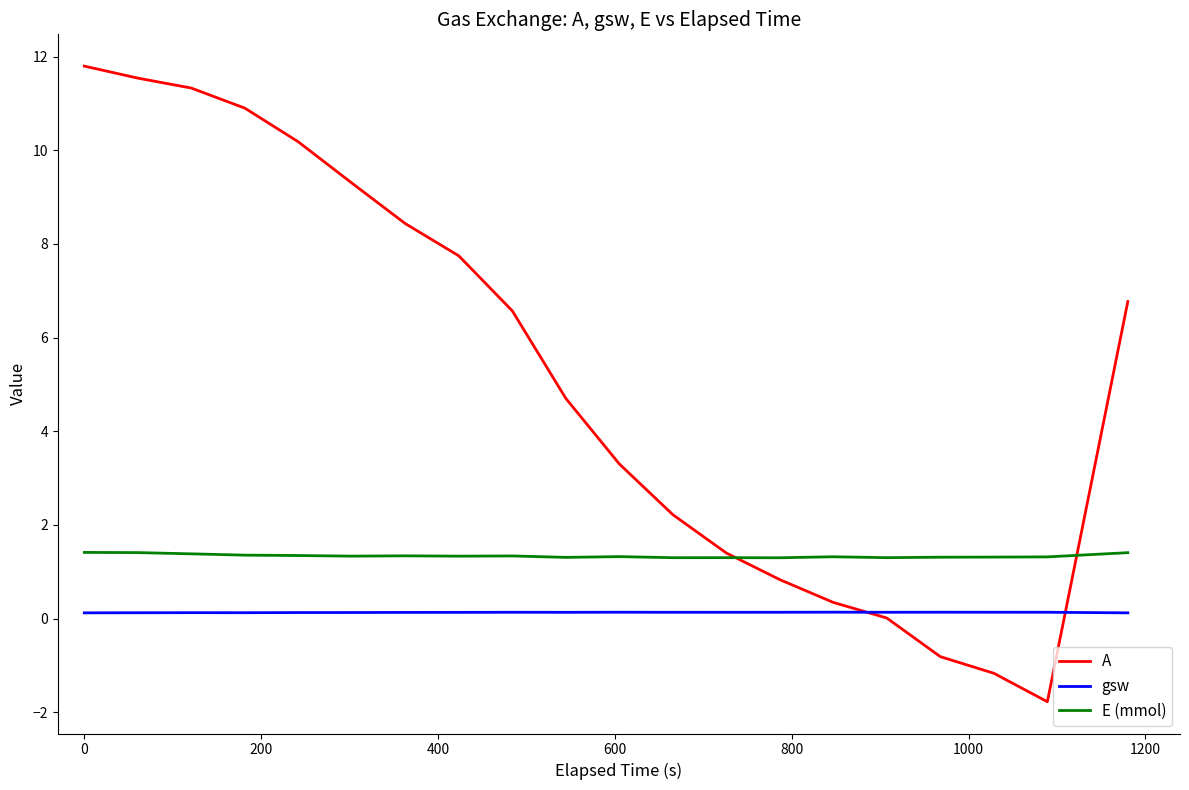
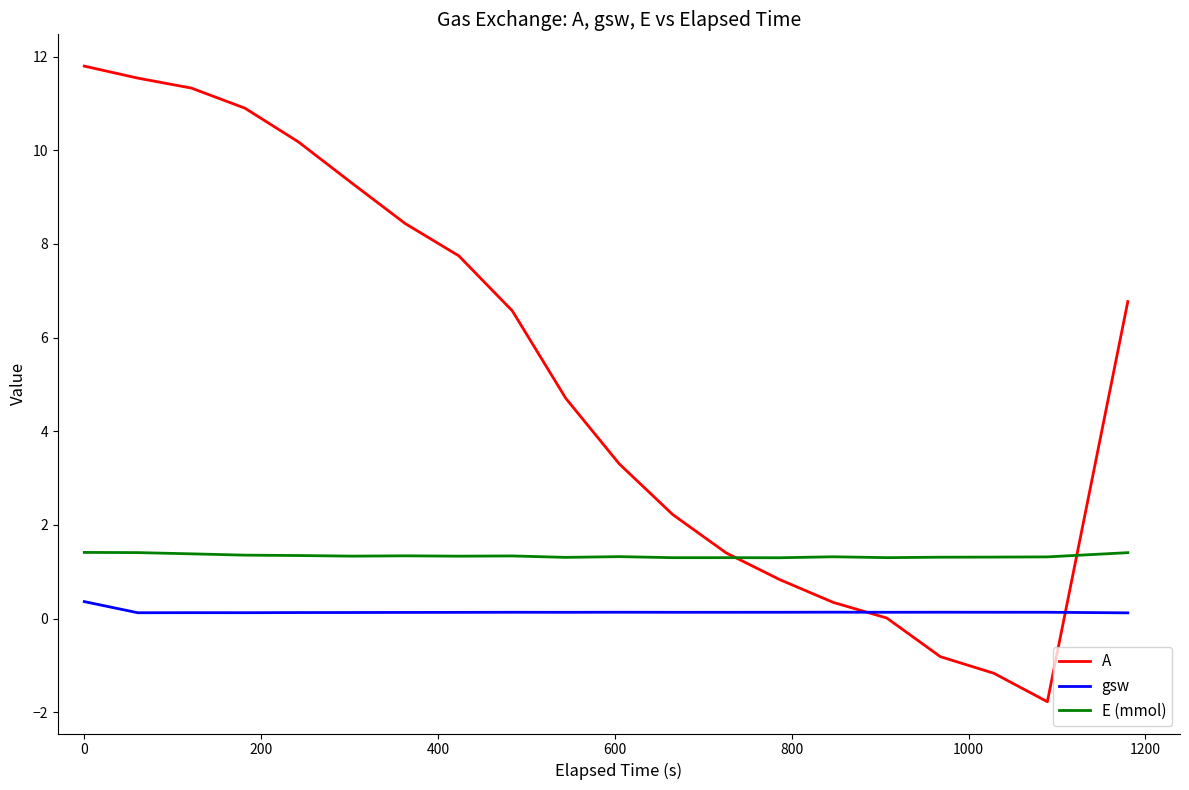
gsw, 0: 0.1 -> 0.4
